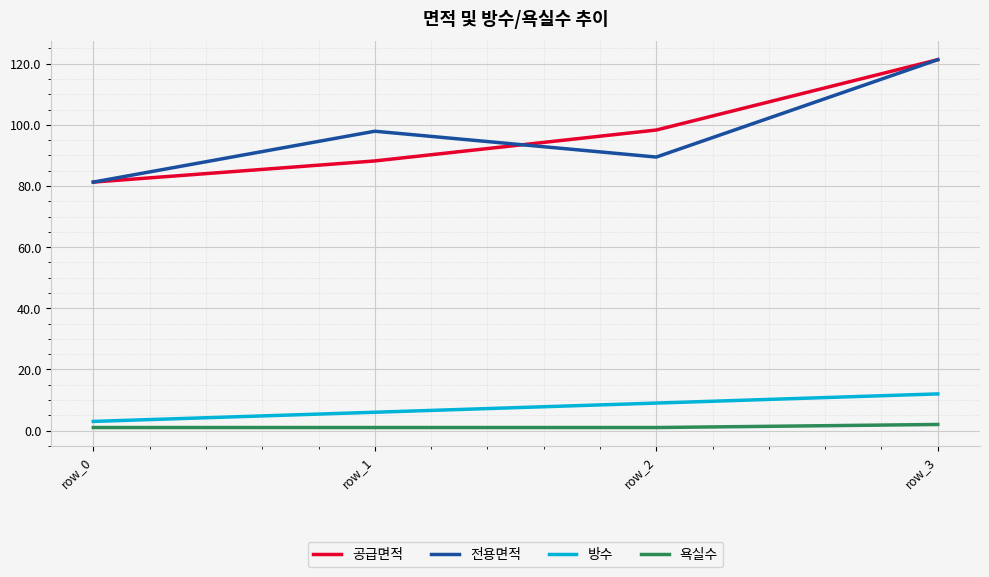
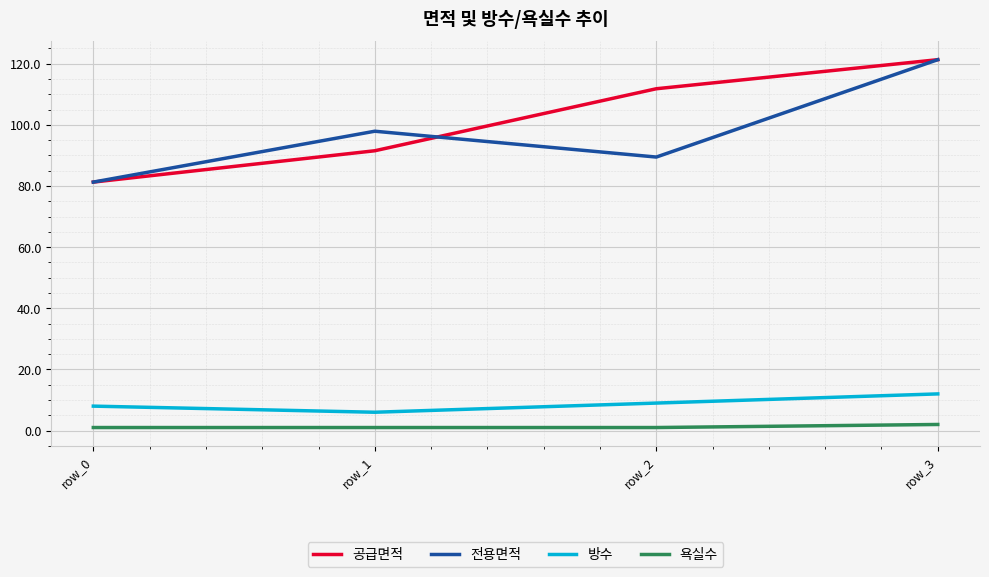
방수, row_0: 3 -> 8
공급면적, row_1: 88 -> 92
공급면적, row_2: 98 -> 112
